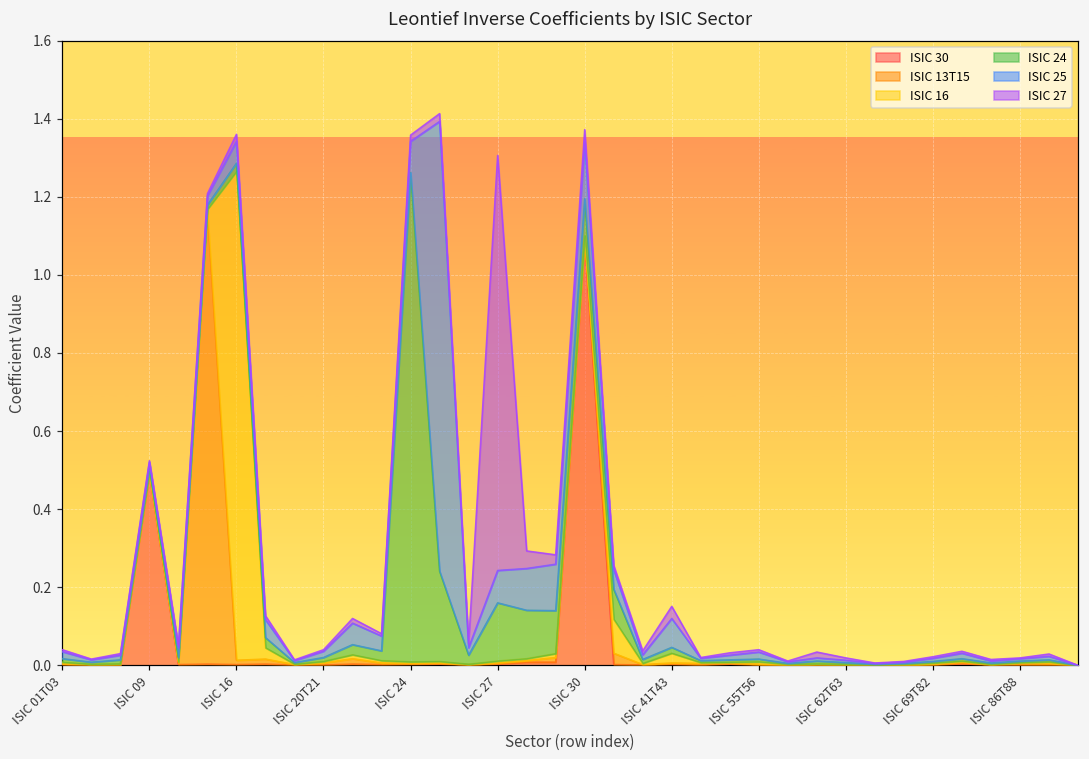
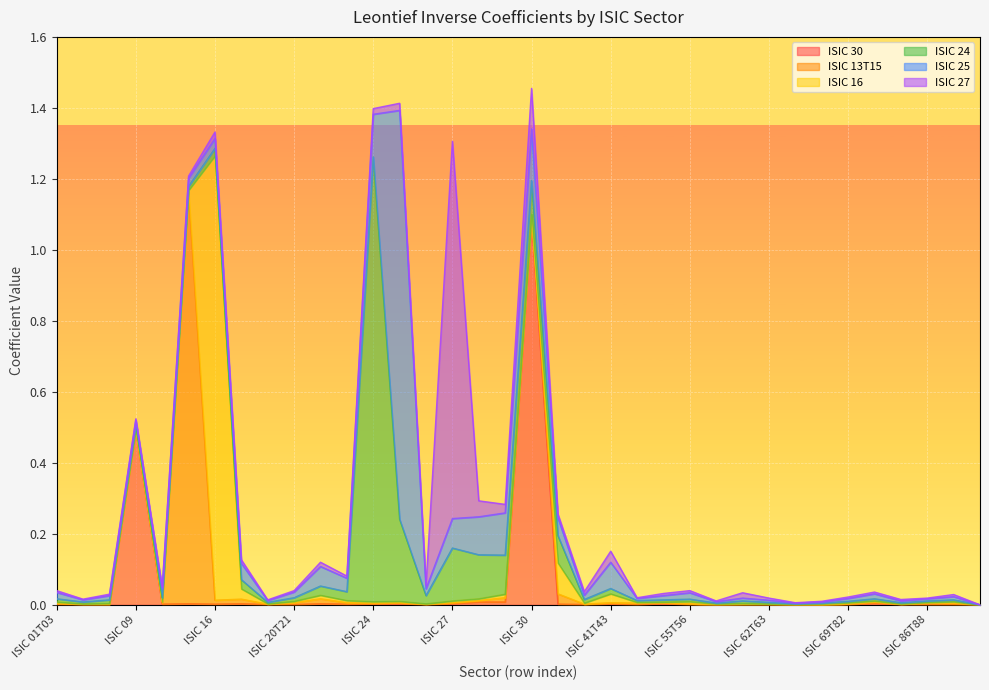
ISIC 25, ISIC 16: 0.06 -> 0.03
ISIC 25, ISIC 24: 0.08 -> 0.12
ISIC 27, ISIC 30: 0.03 -> 0.11
